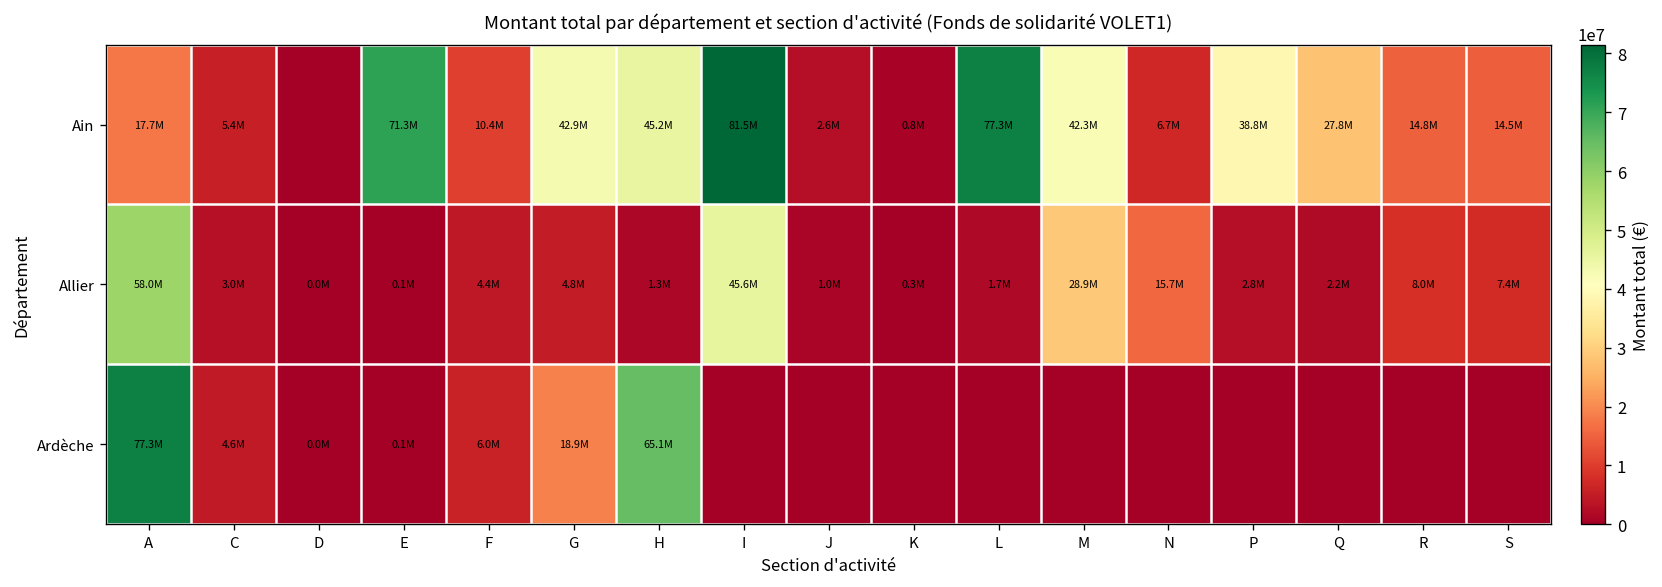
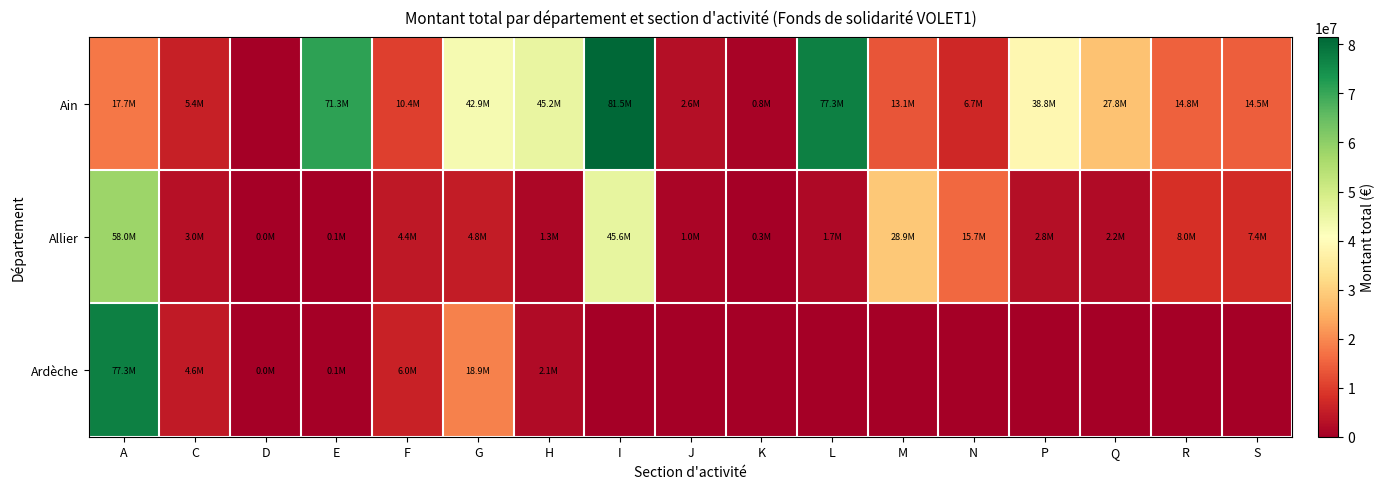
Ain, M: 42.3M -> 13.1M
Ardèche, H: 65.1M -> 2.1M
